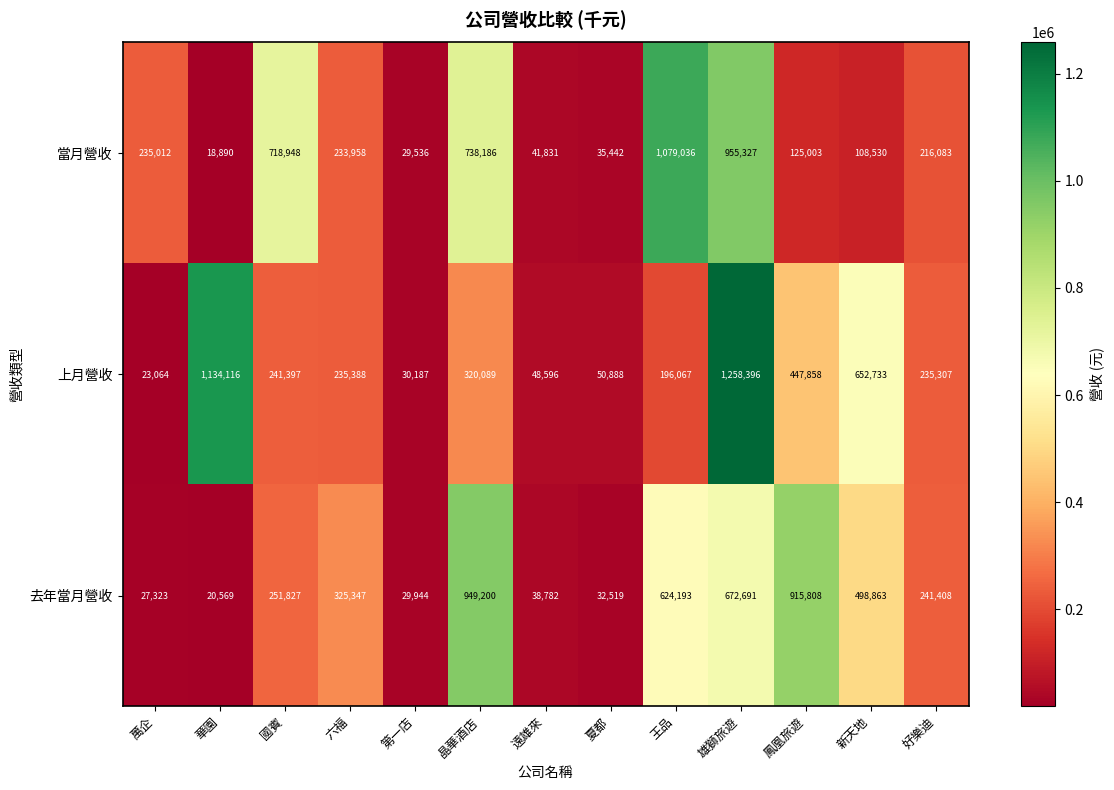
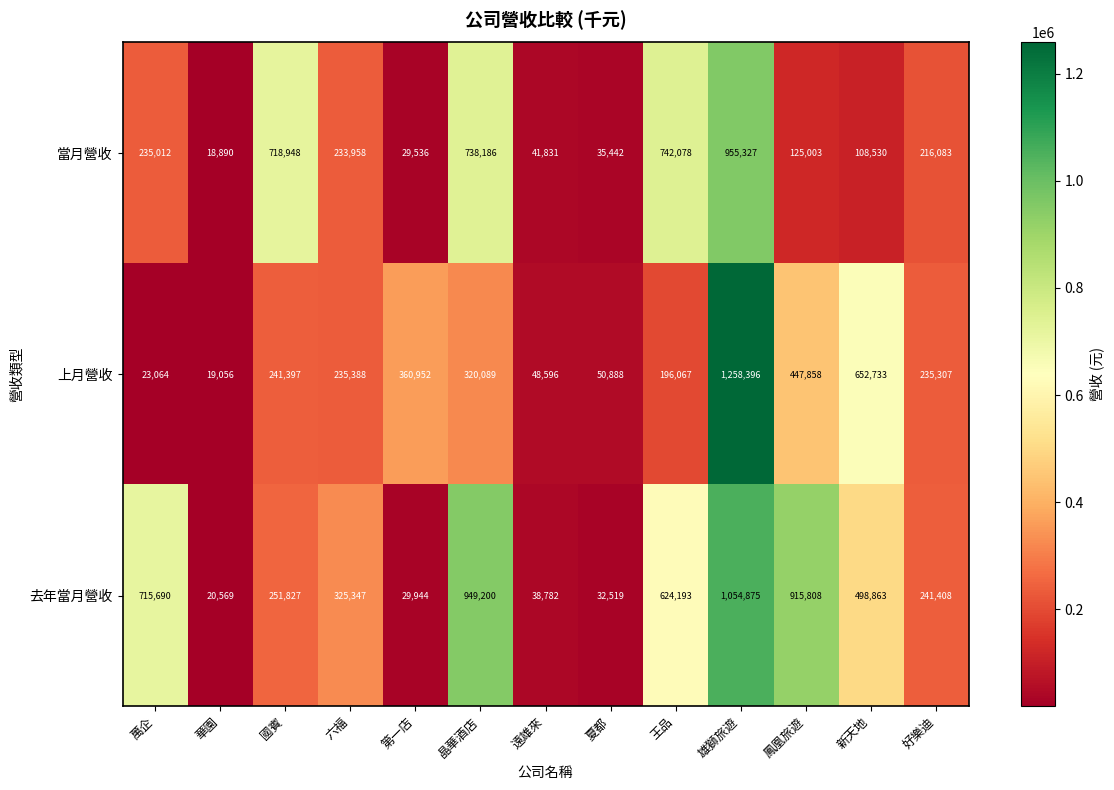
當月營收, 王品: 1,079,036 -> 742,078
上月營收, 華園: 1,134,116 -> 19,056
上月營收, 第一店: 30,187 -> 360,952
去年當月營收, 萬企: 27,323 -> 715,690
去年當月營收, 雄獅旅遊: 672,691 -> 1,054,875
